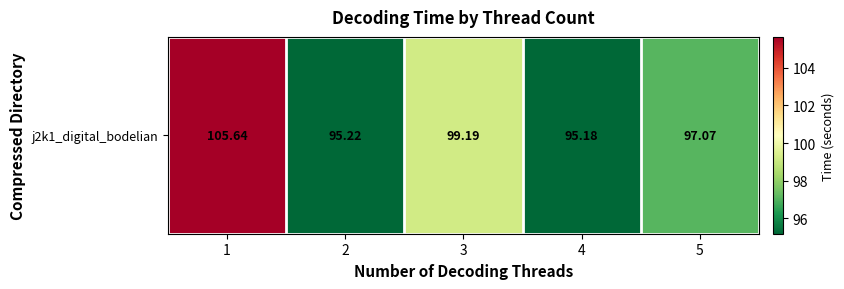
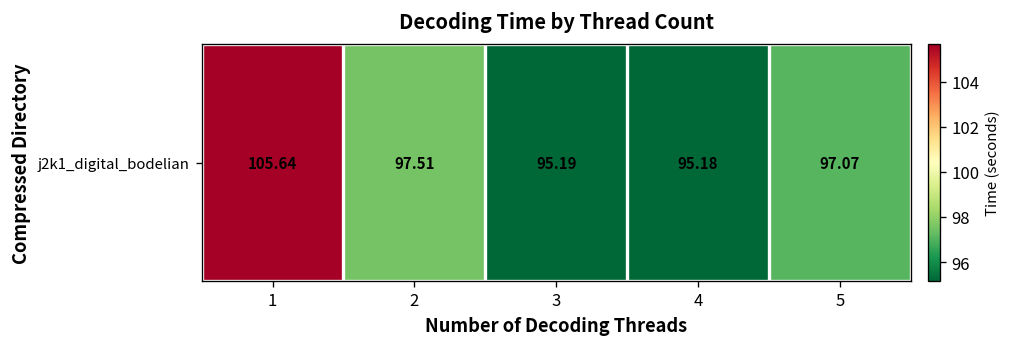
j2k1_digital_bodelian, 2: 95.22 -> 97.51
j2k1_digital_bodelian, 3: 99.19 -> 95.19
